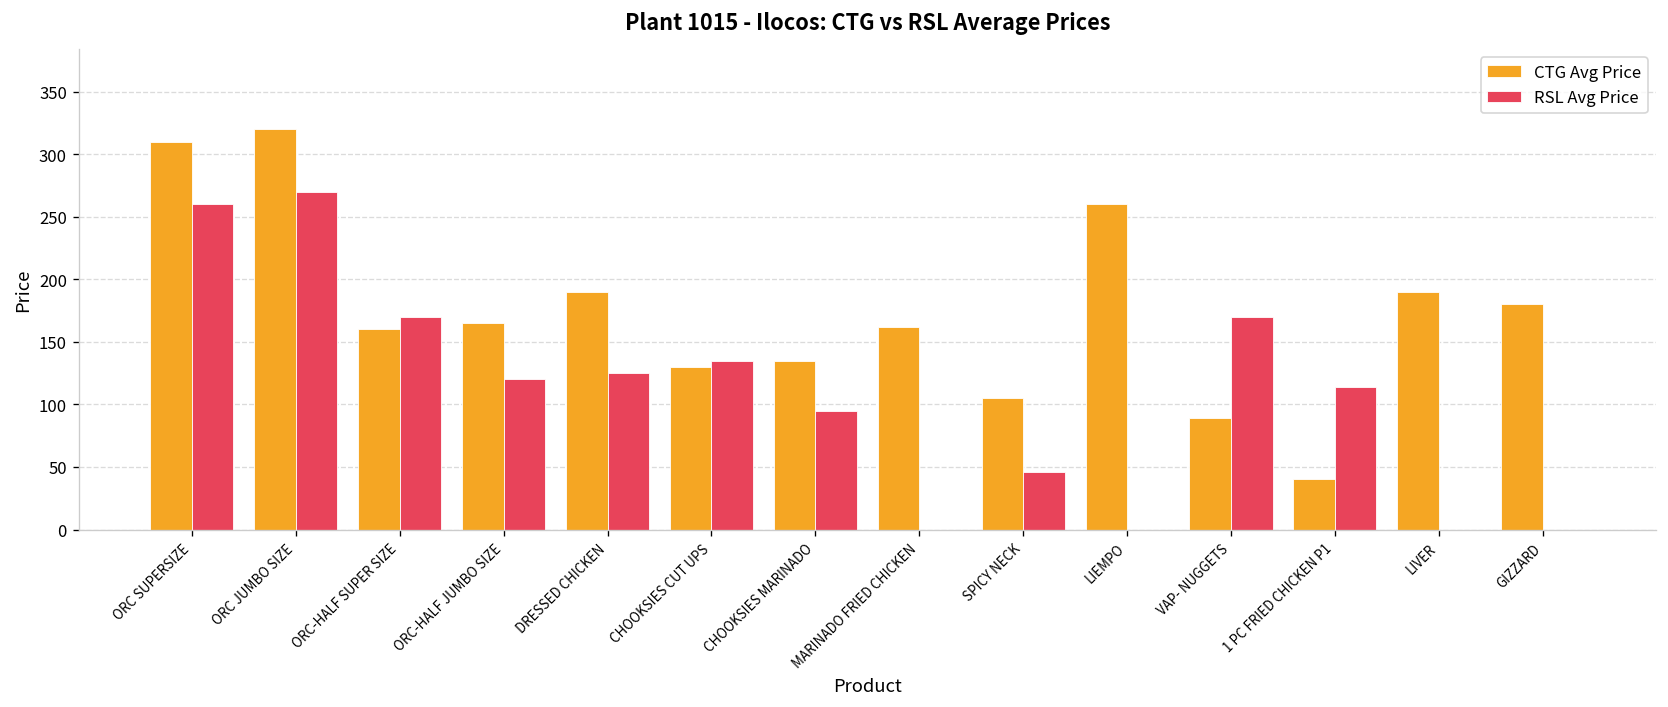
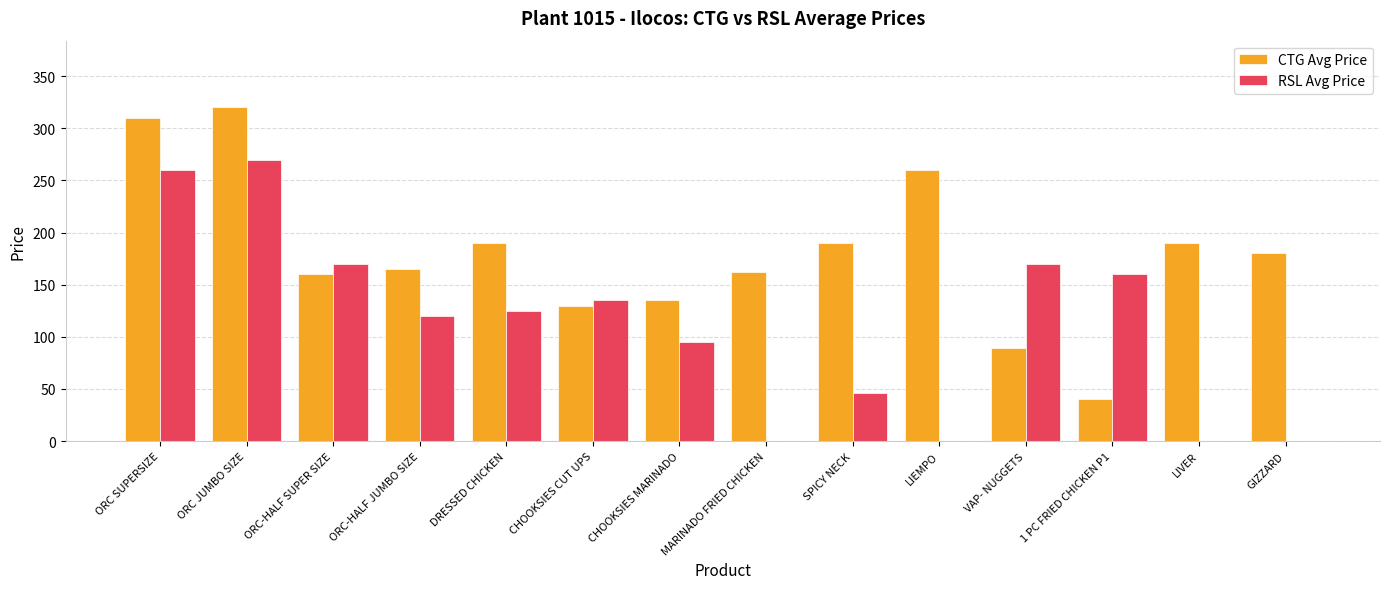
CTG Avg Price, SPICY NECK: 105 -> 190
RSL Avg Price, 1 PC FRIED CHICKEN P1: 114 -> 160
